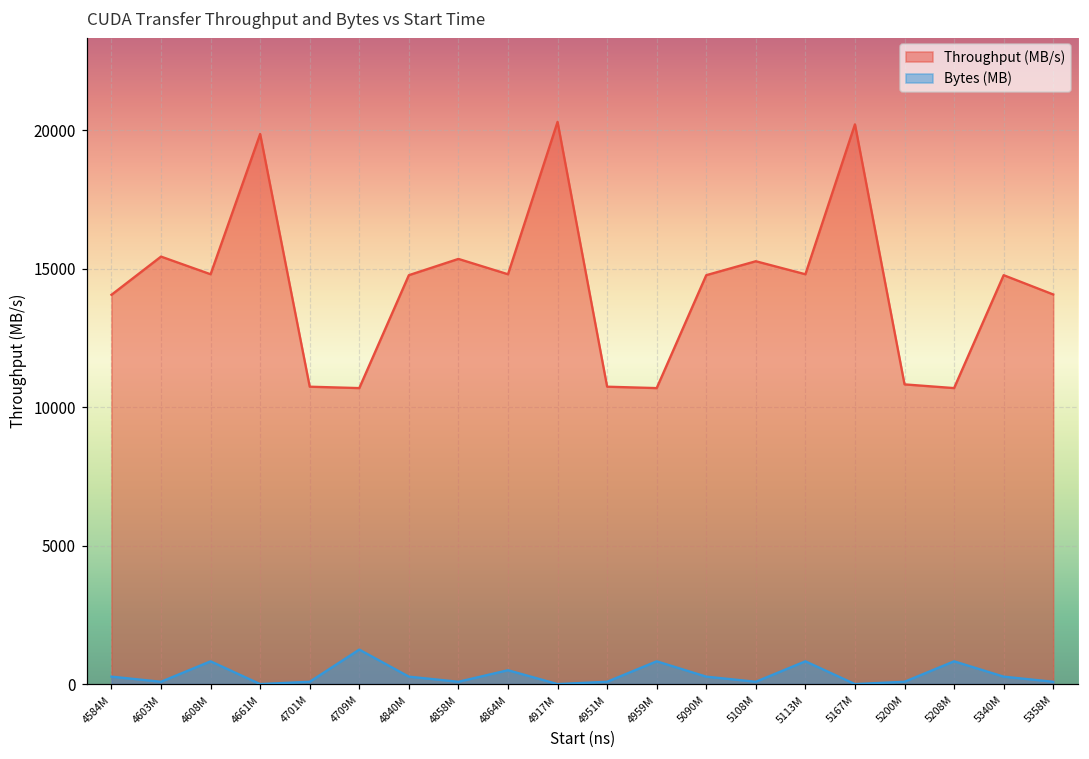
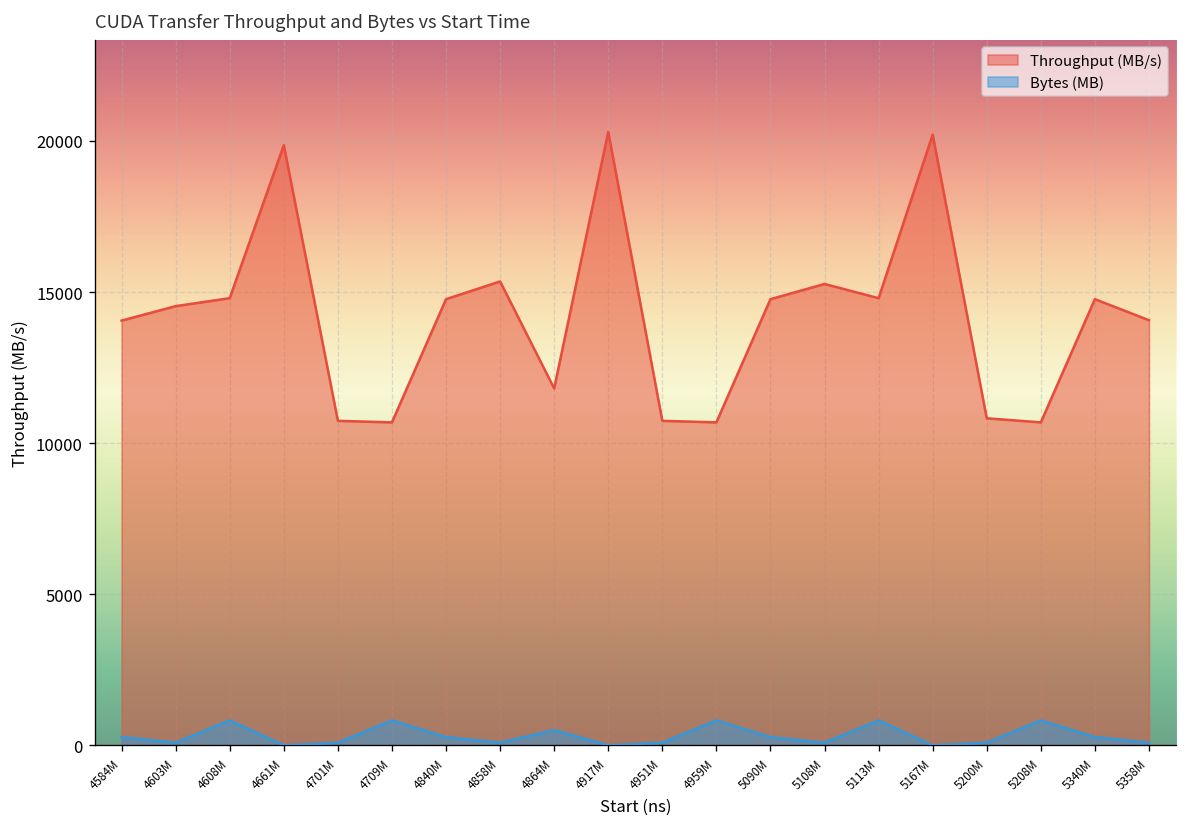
Throughput (MB/s), 4603M: 15400 -> 14500
Bytes (MB), 4709M: 1200 -> 800
Throughput (MB/s), 4864M: 14800 -> 11800
